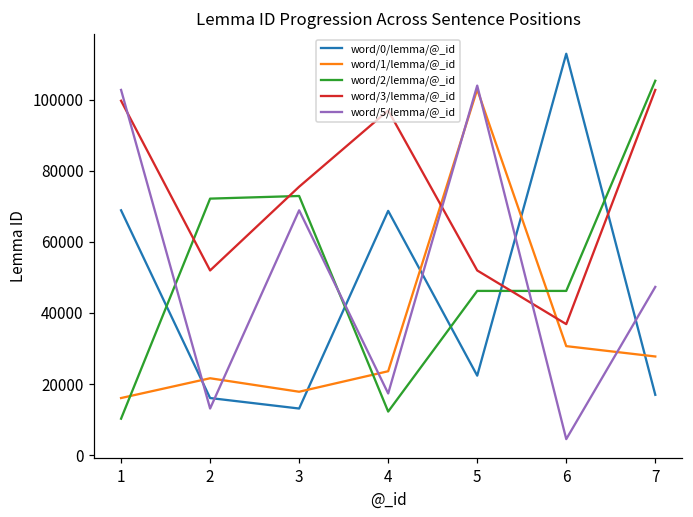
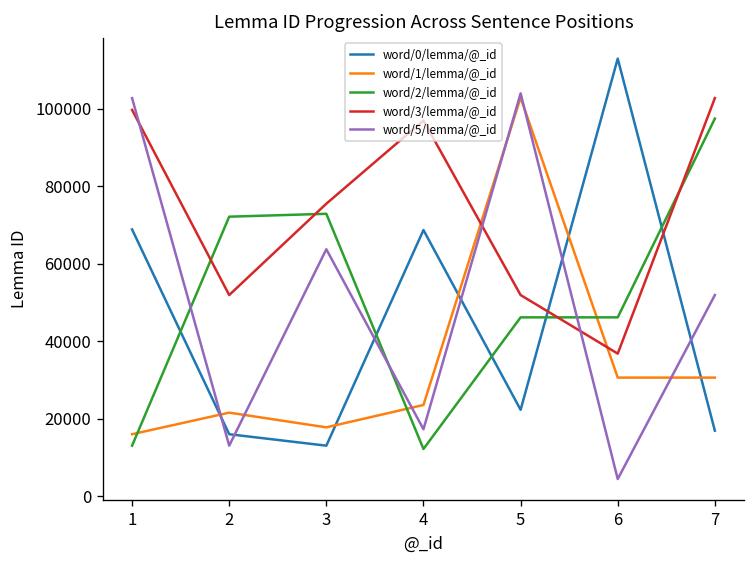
word/2/lemma/@_id, 1: 10000 -> 13000
word/5/lemma/@_id, 3: 69000 -> 64000
word/1/lemma/@_id, 7: 28000 -> 31000
word/2/lemma/@_id, 7: 105000 -> 97000
word/5/lemma/@_id, 7: 47000 -> 52000
